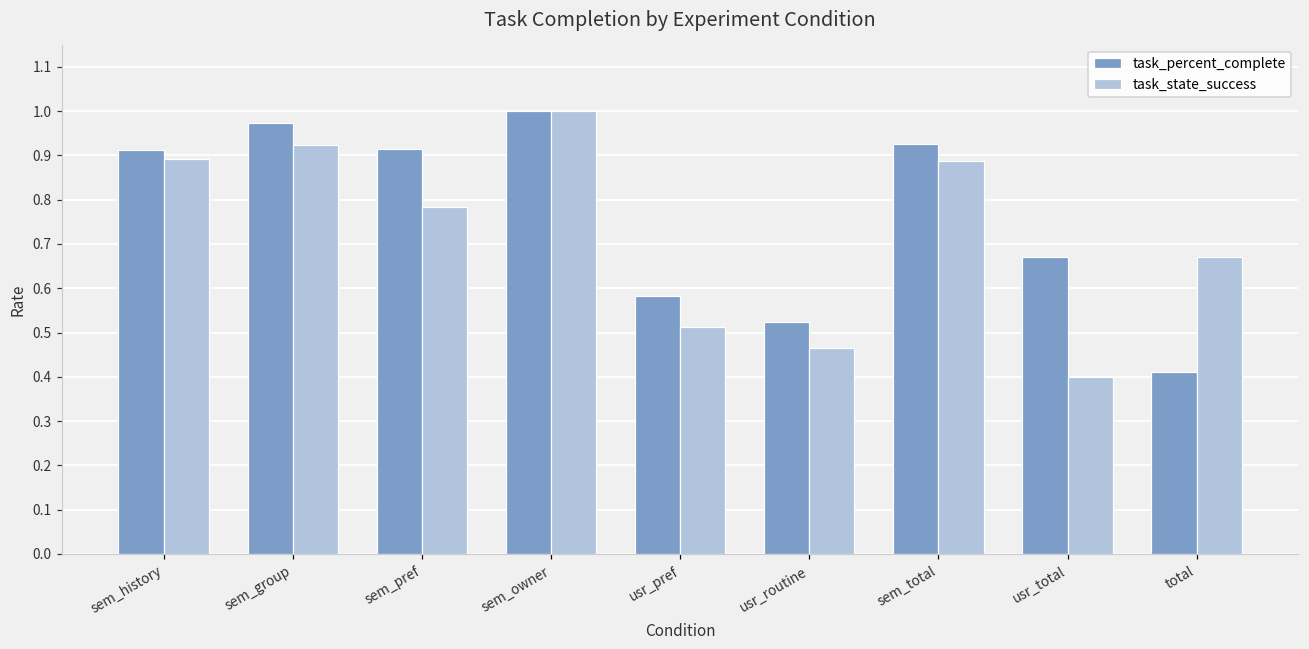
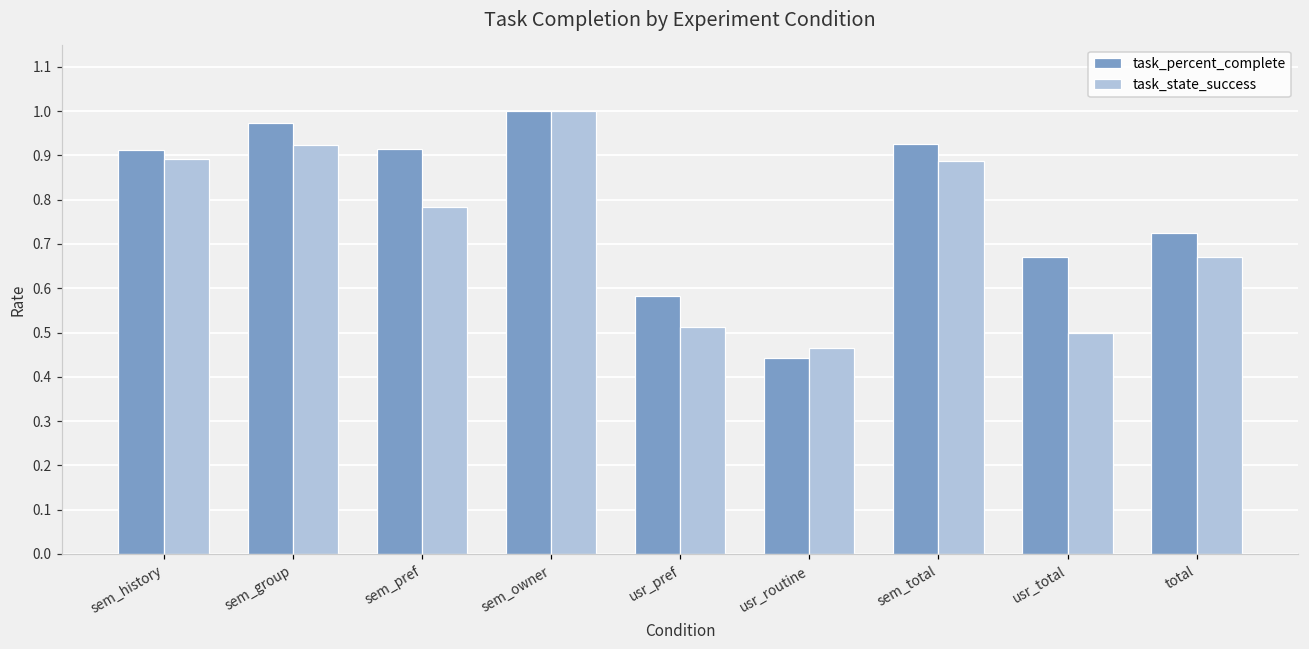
task_percent_complete, usr_routine: 0.52 -> 0.44
task_state_success, usr_total: 0.4 -> 0.5
task_percent_complete, total: 0.41 -> 0.73
